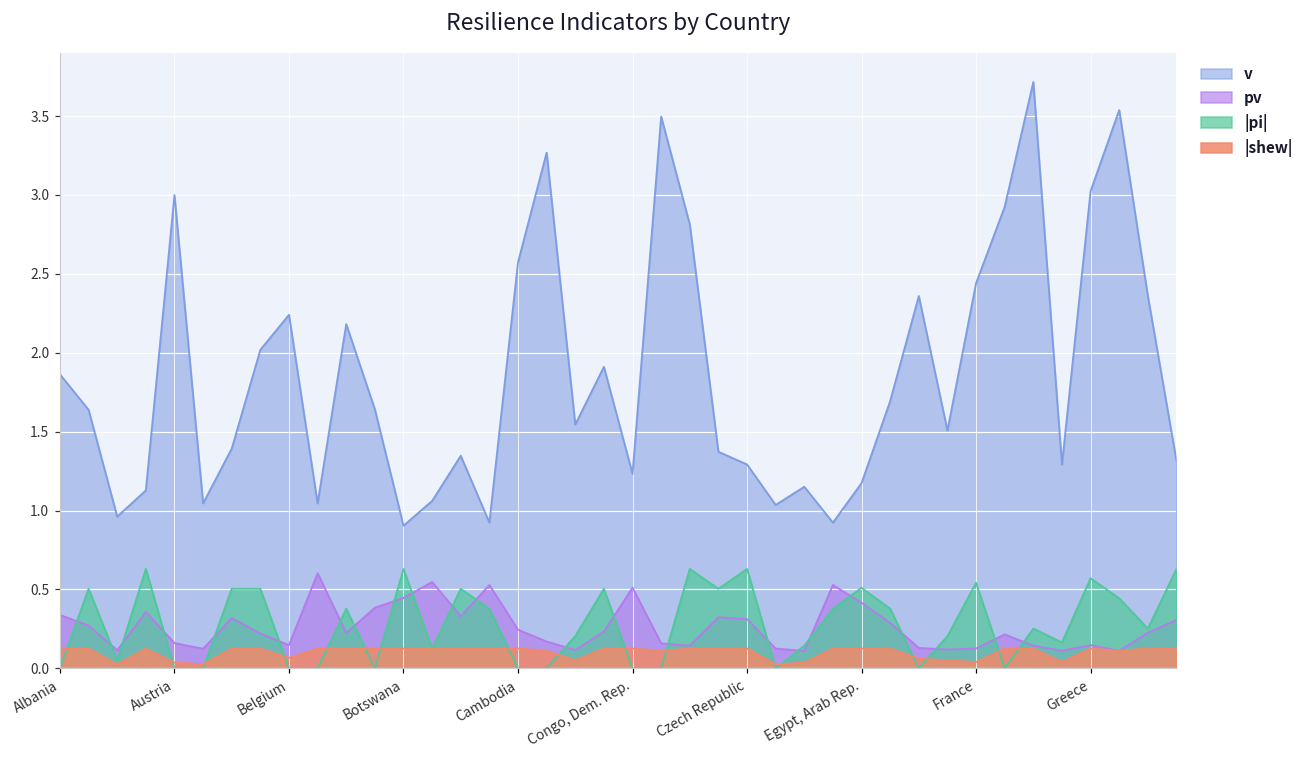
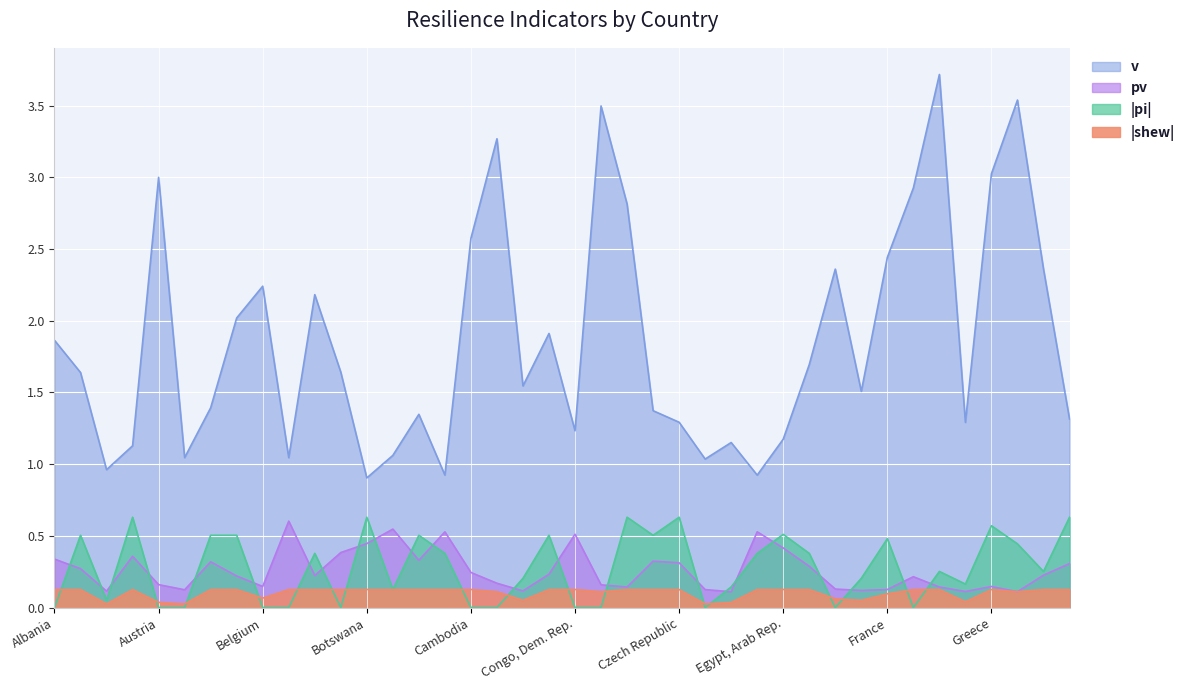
|pi|, France: 0.54 -> 0.48
|shew|, France: 0.04 -> 0.10
